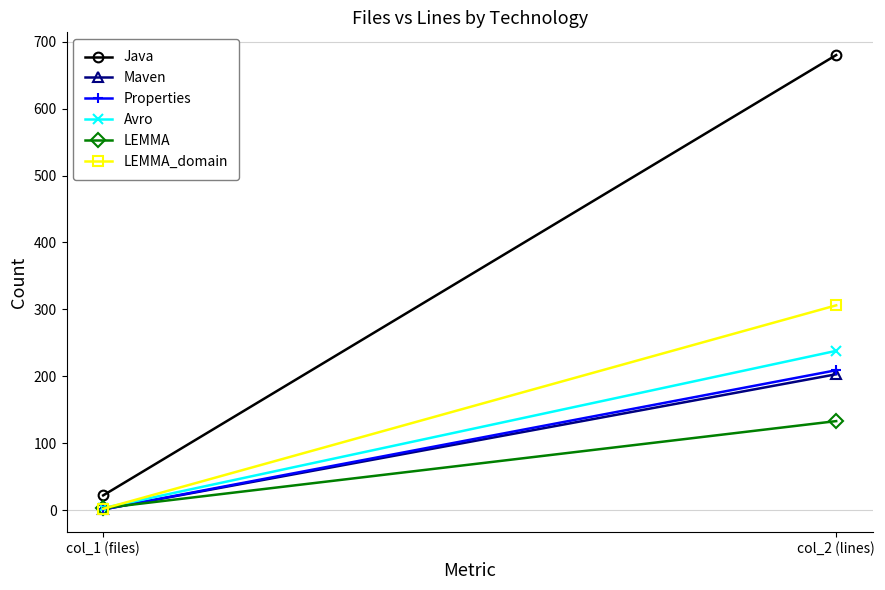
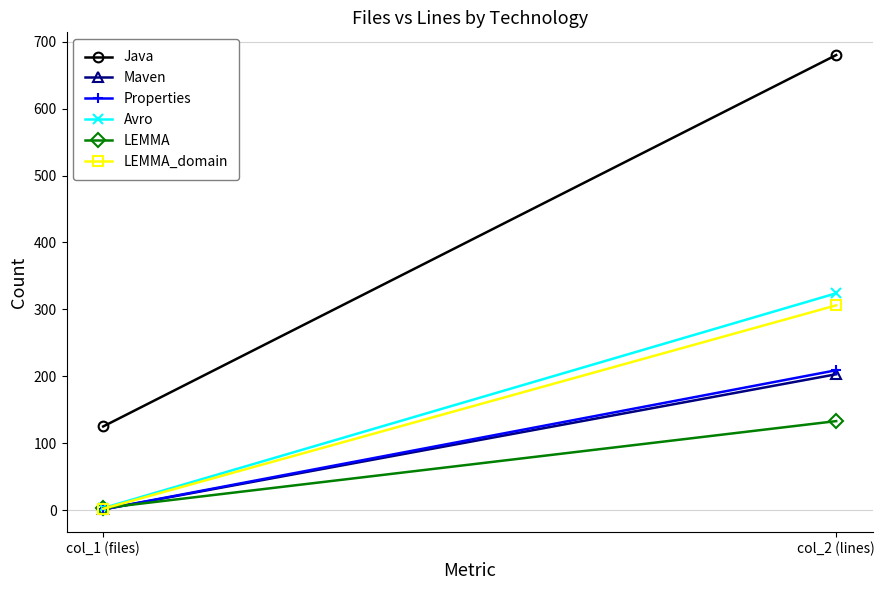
Java, col_1 (files): 20 -> 130
Avro, col_2 (lines): 240 -> 320
